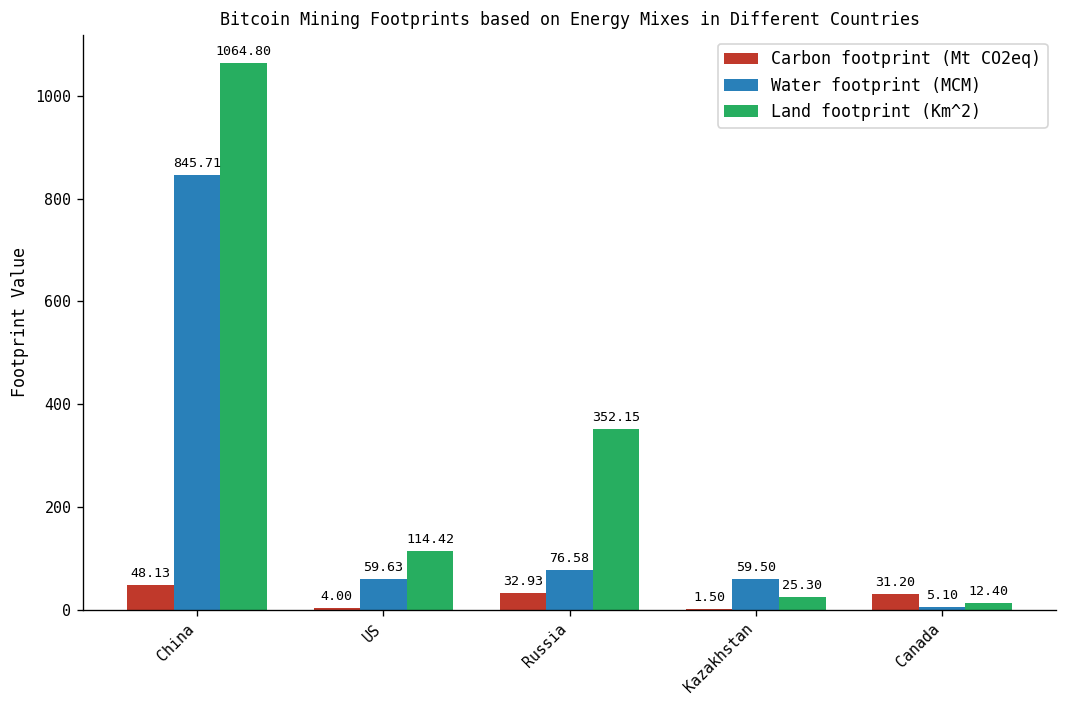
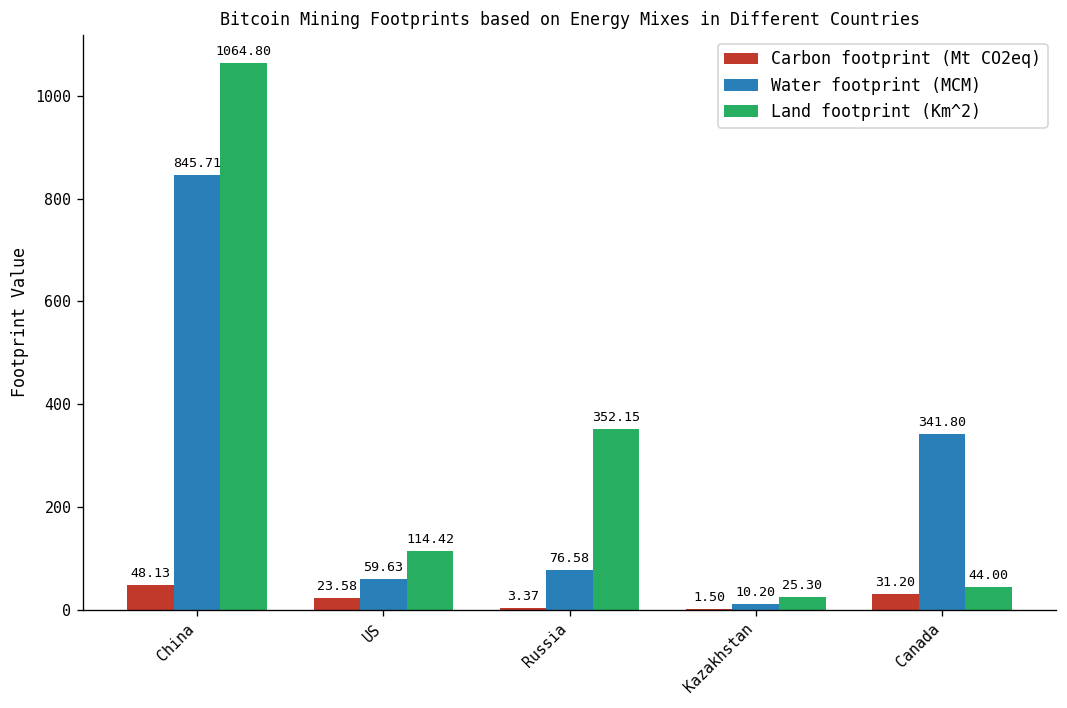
Carbon footprint (Mt CO2eq), US: 4.00 -> 23.58
Carbon footprint (Mt CO2eq), Russia: 32.93 -> 3.37
Water footprint (MCM), Kazakhstan: 59.50 -> 10.20
Water footprint (MCM), Canada: 5.10 -> 341.80
Land footprint (Km^2), Canada: 12.40 -> 44.00
